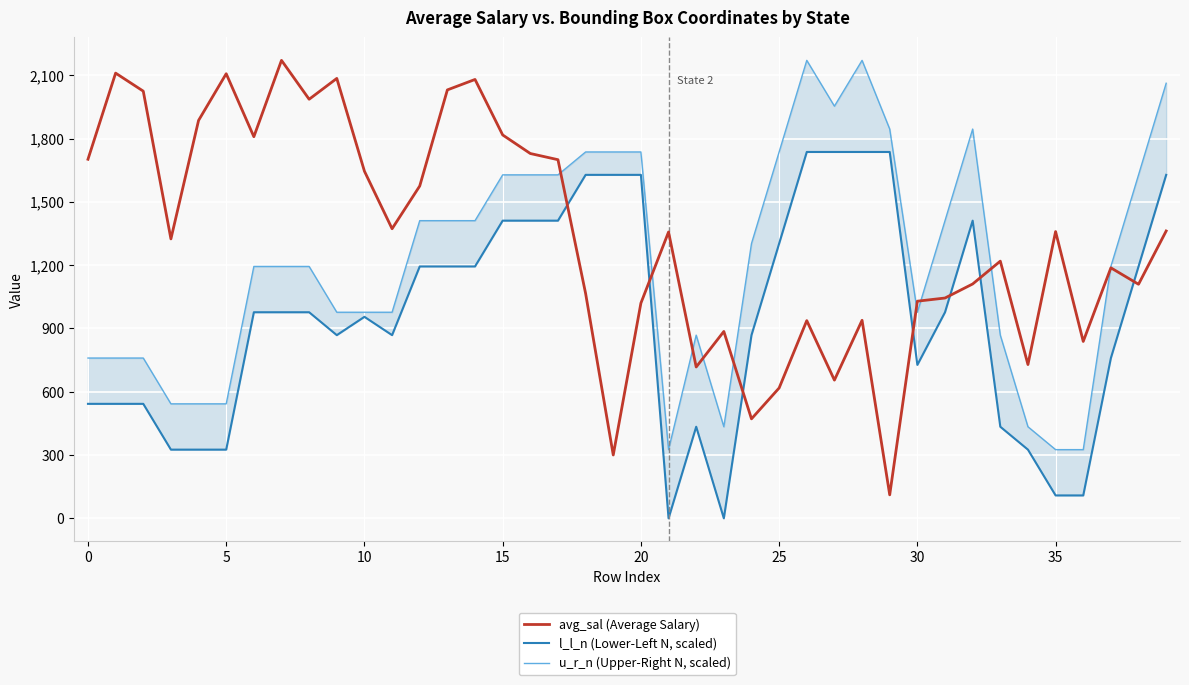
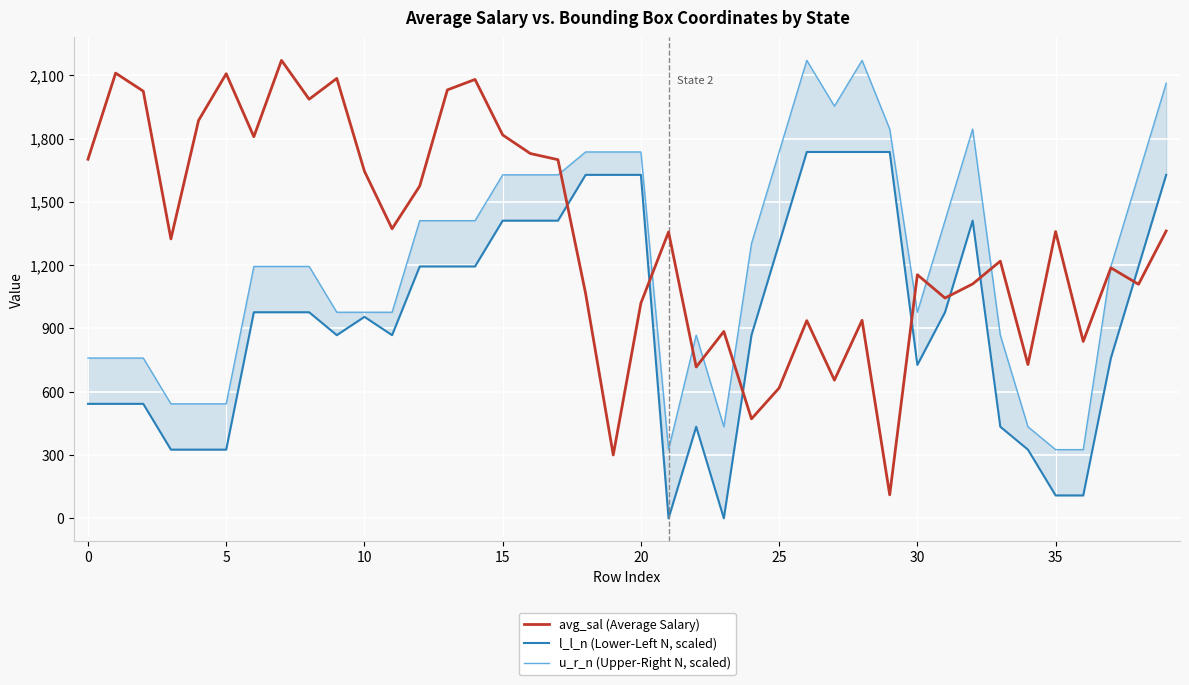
avg_sal (Average Salary), 30: 1,030 -> 1,150
